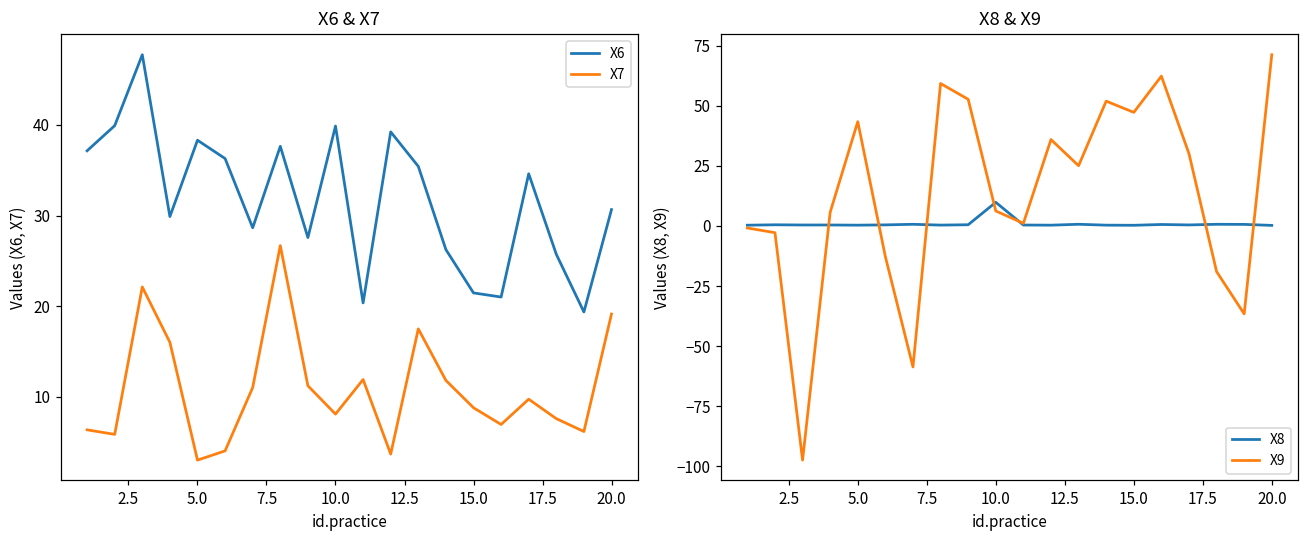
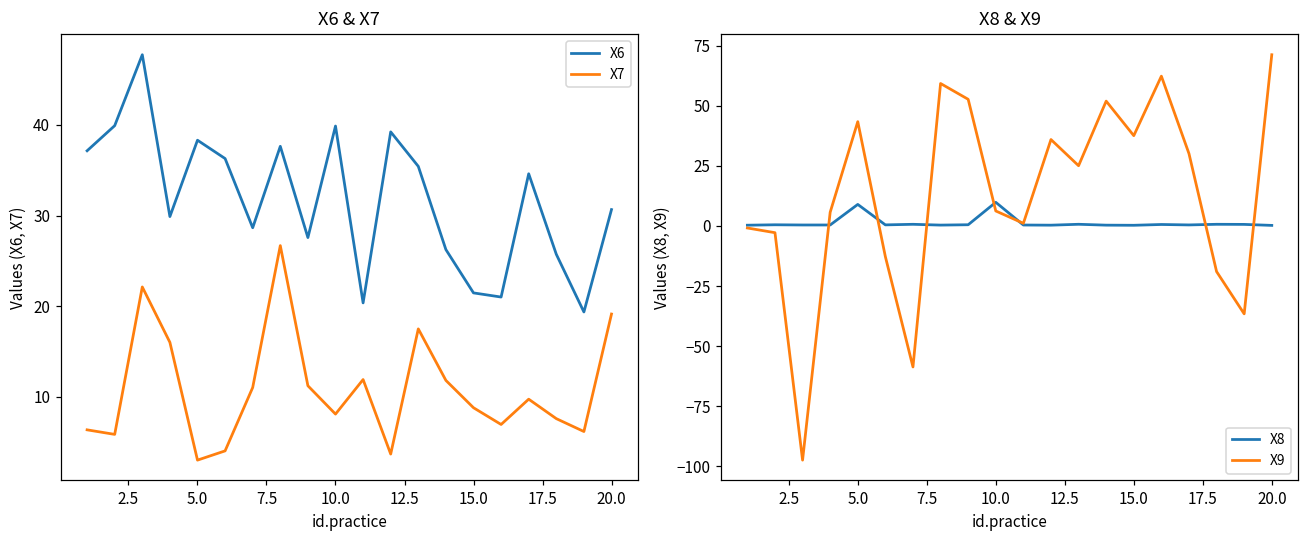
X8 & X9, X8, 5.0: 0 -> 9
X8 & X9, X9, 15.0: 47 -> 38
